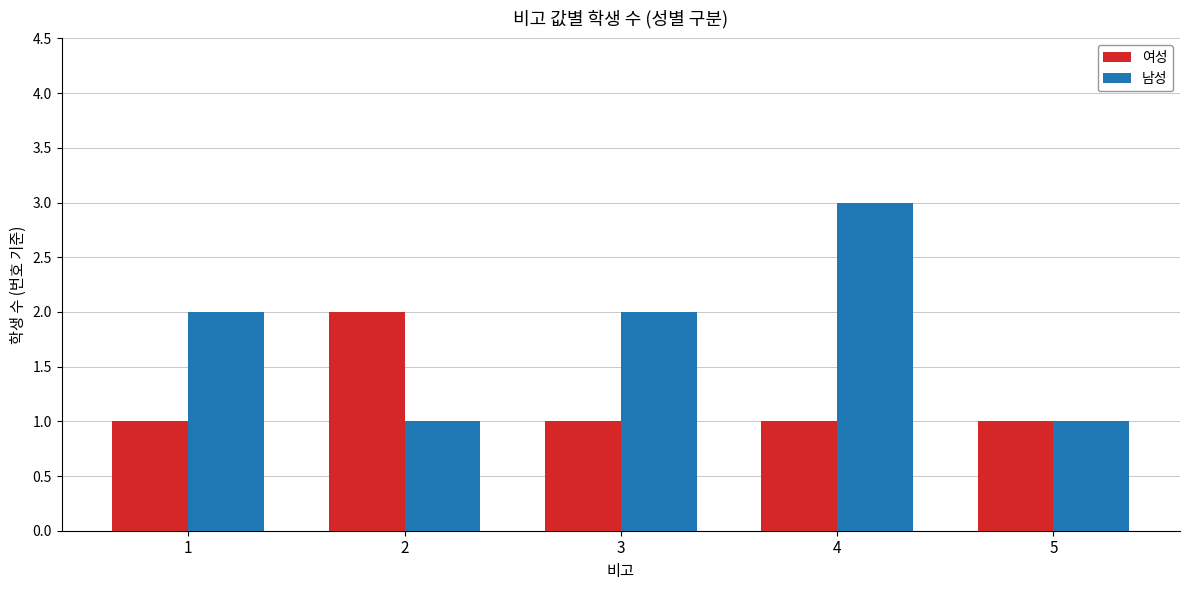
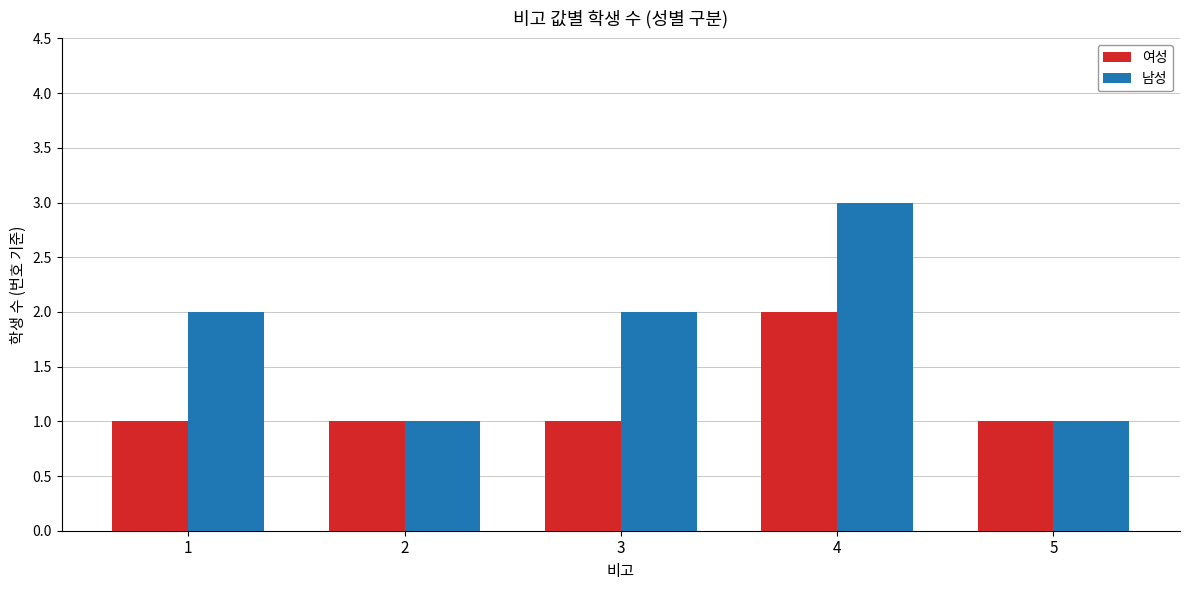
여성, 2: 2 -> 1
여성, 4: 1 -> 2
